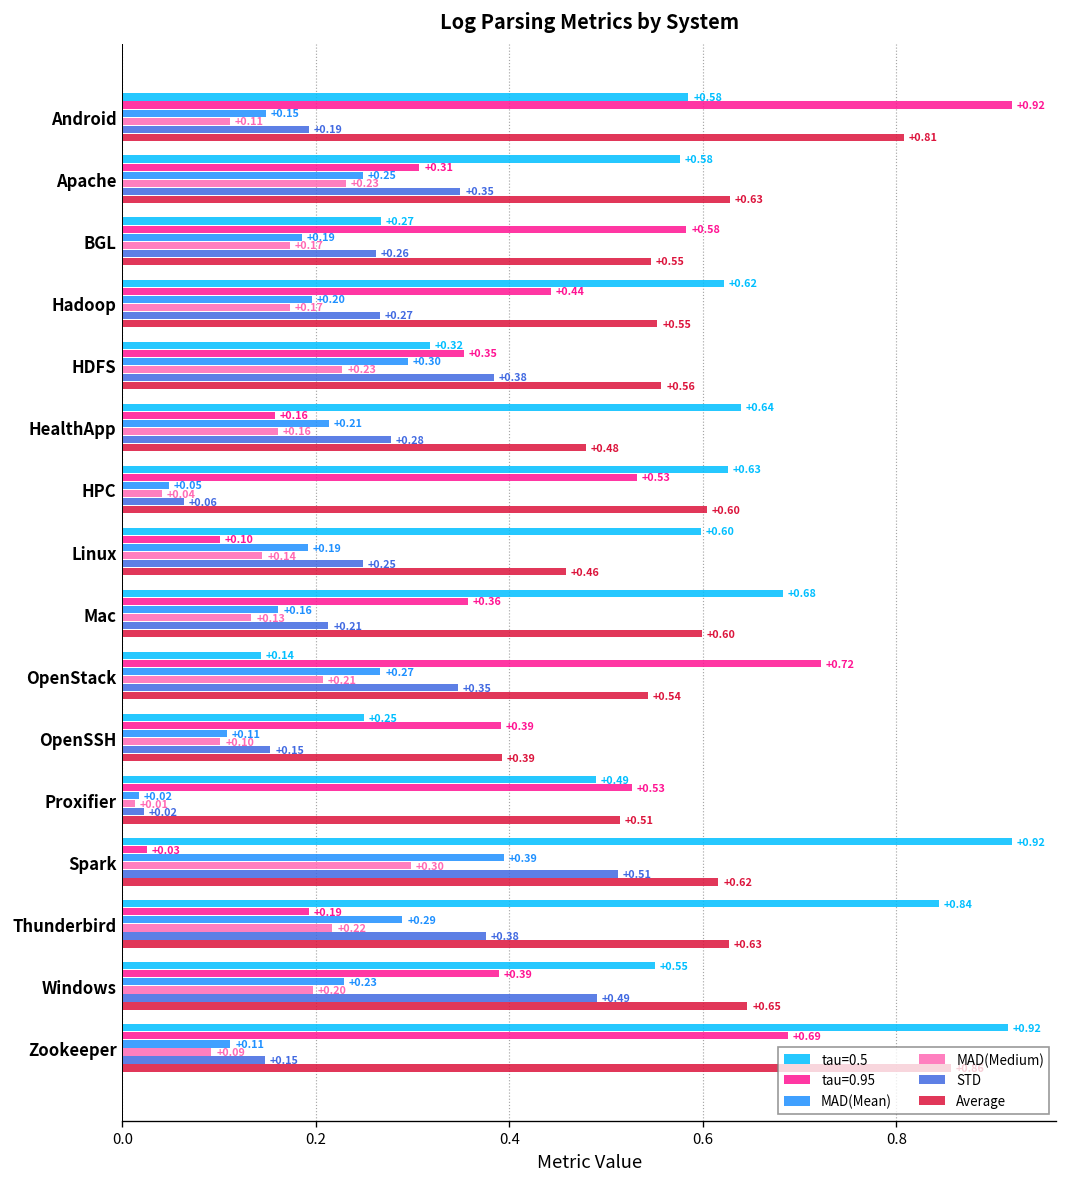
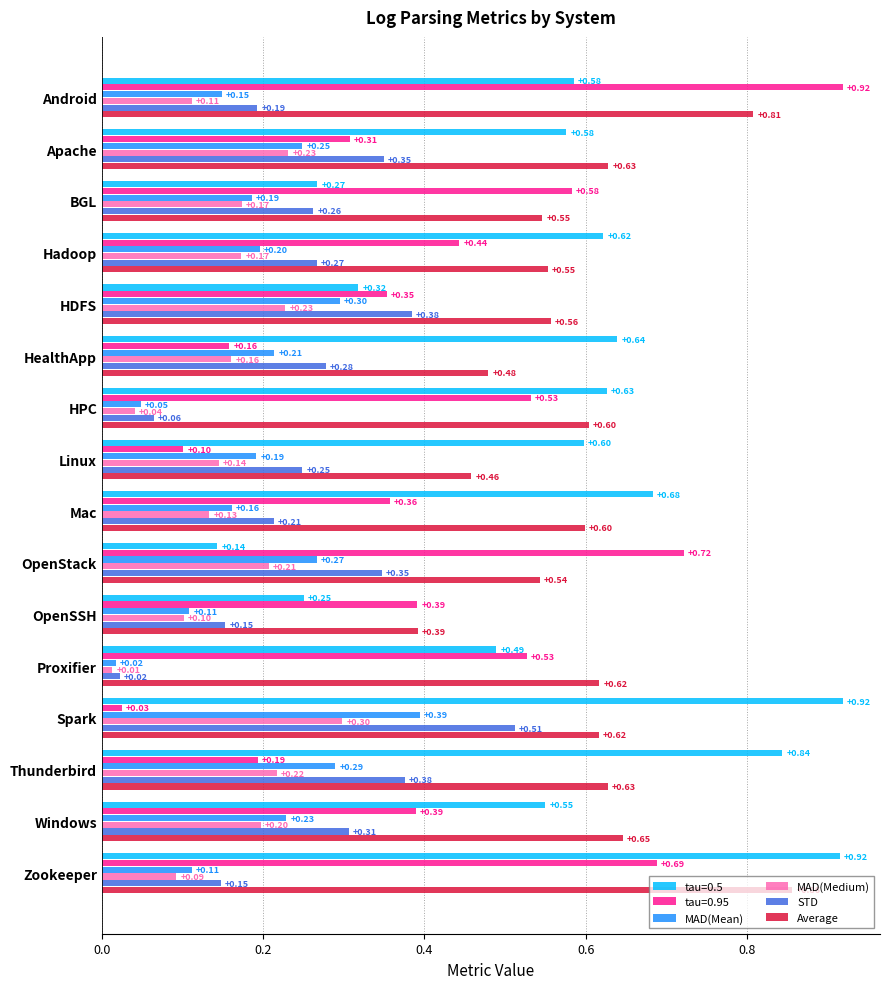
Average, Proxifier: +0.51 -> +0.62
STD, Windows: +0.49 -> +0.31
